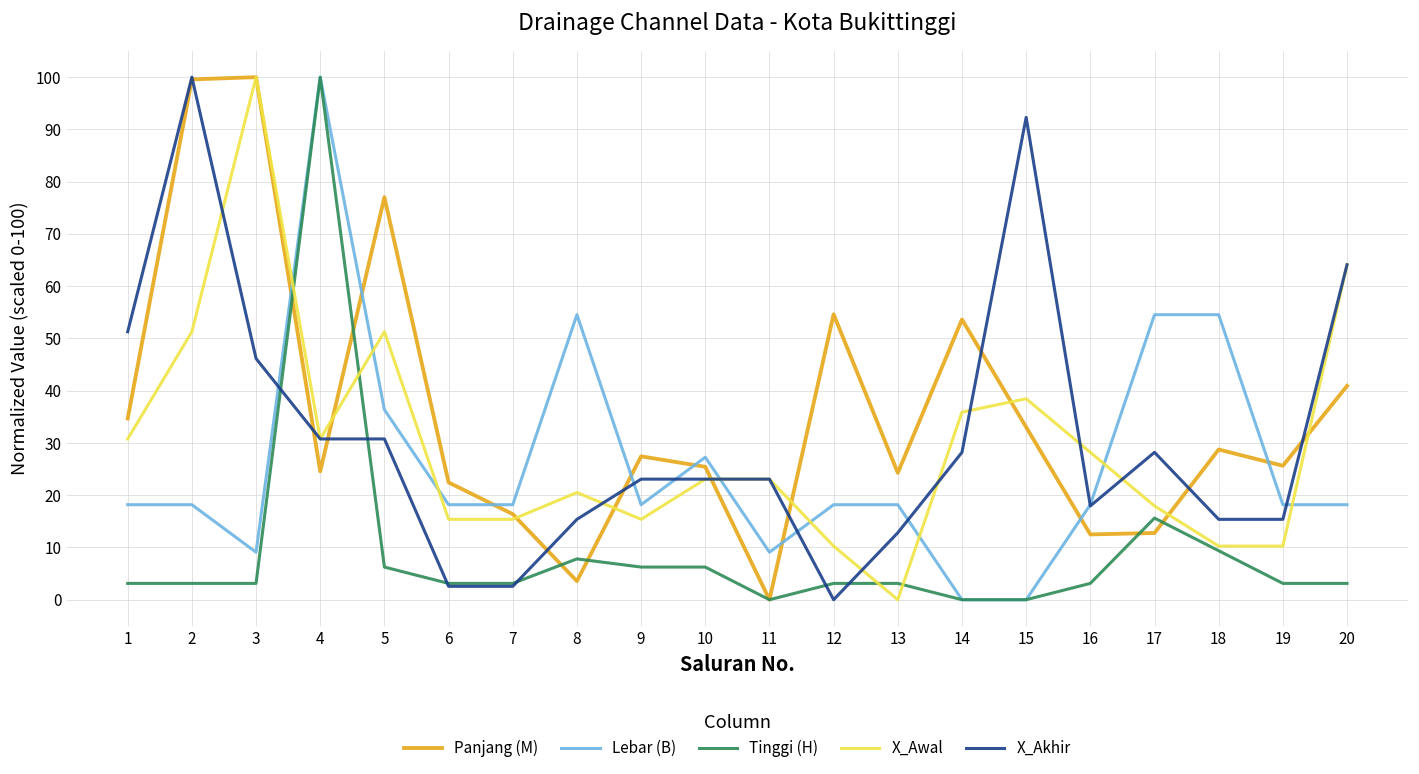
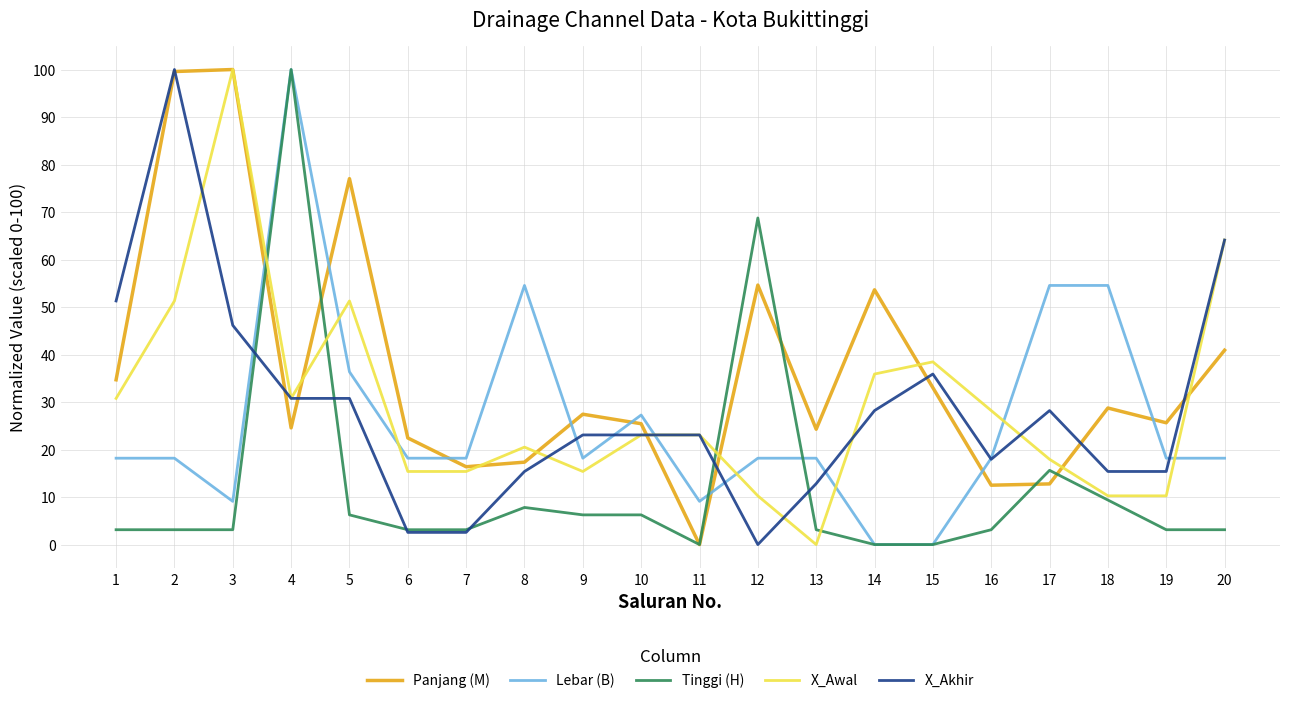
Panjang (M), 8: 4 -> 17
Tinggi (H), 12: 3 -> 69
X_Akhir, 15: 92 -> 36
